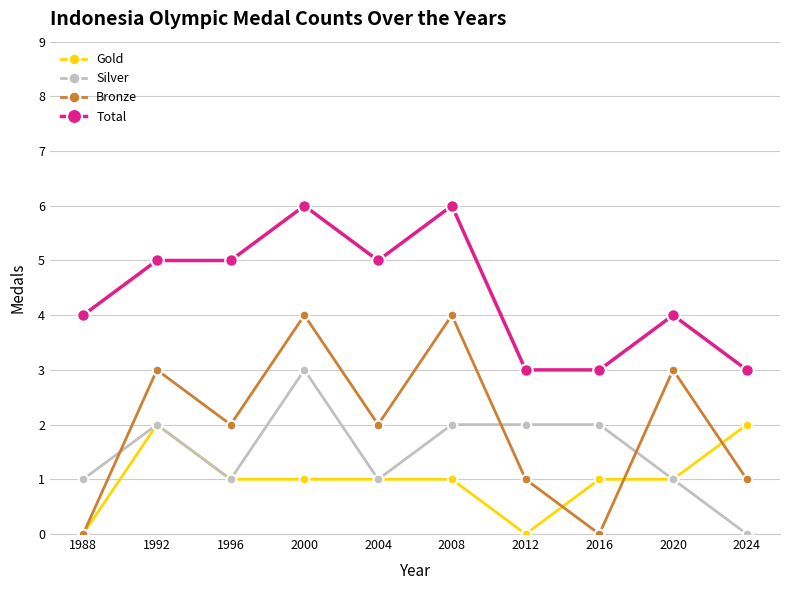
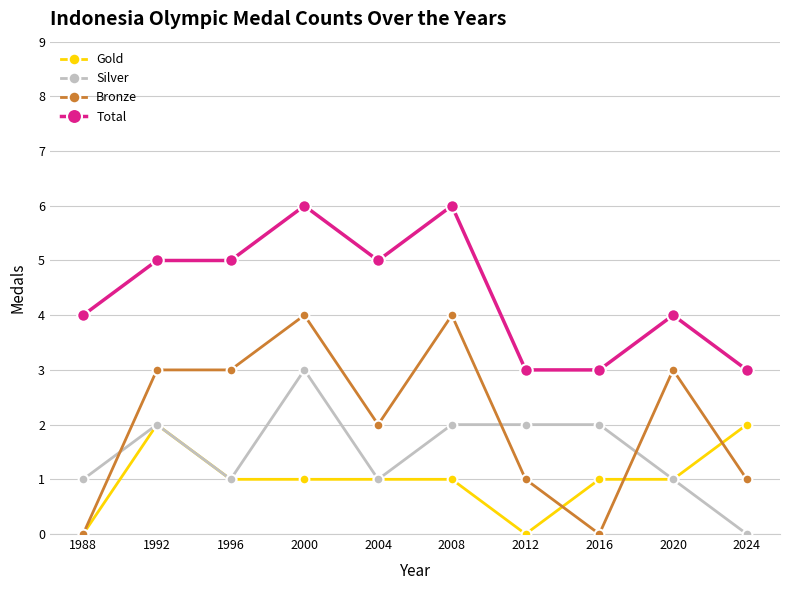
Bronze, 1996: 2 -> 3
